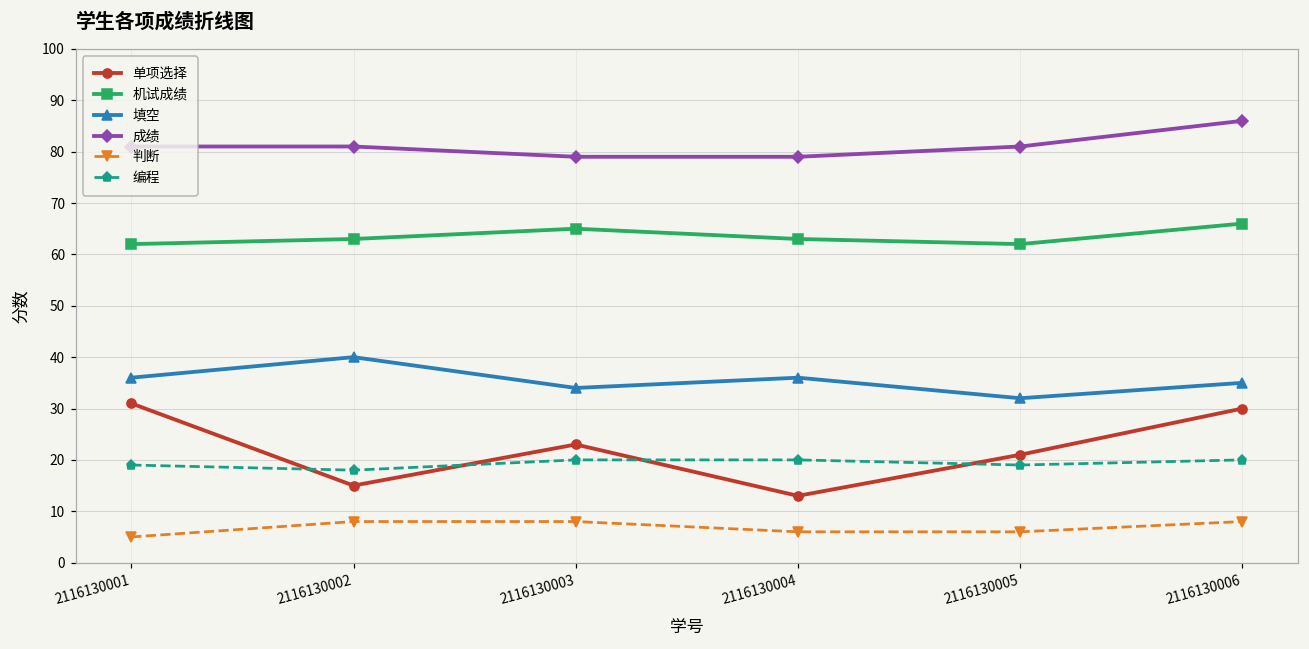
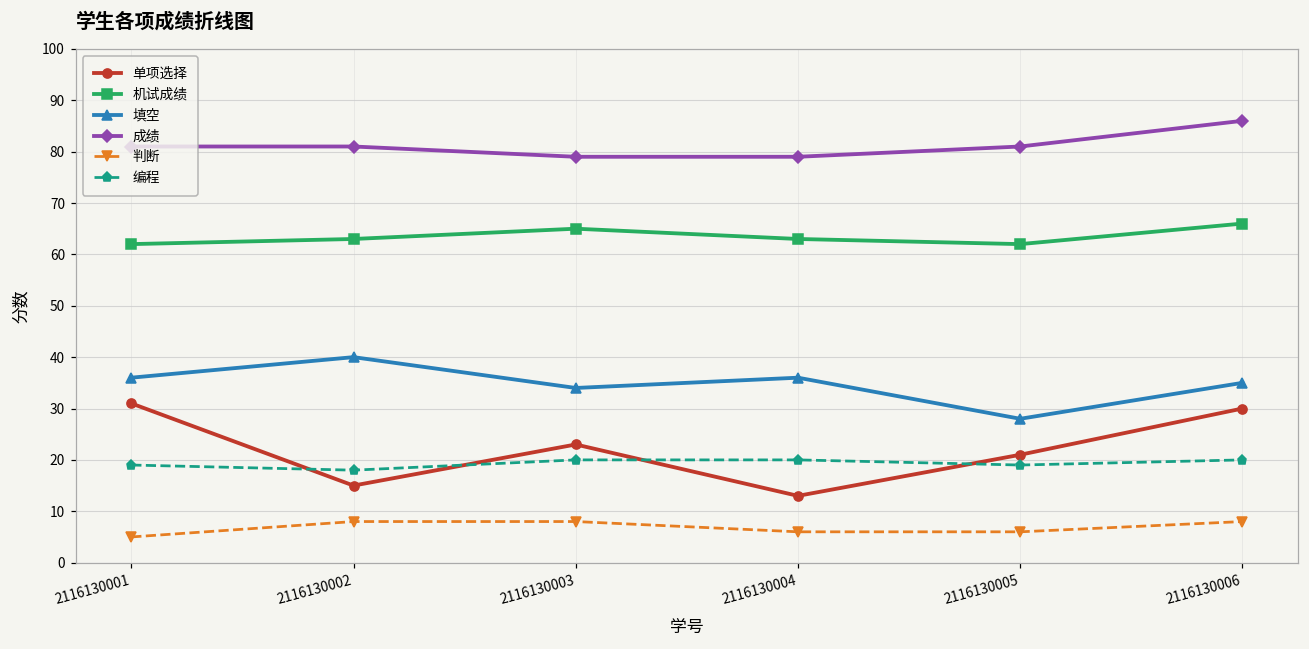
填空, 2116130005: 32 -> 28
